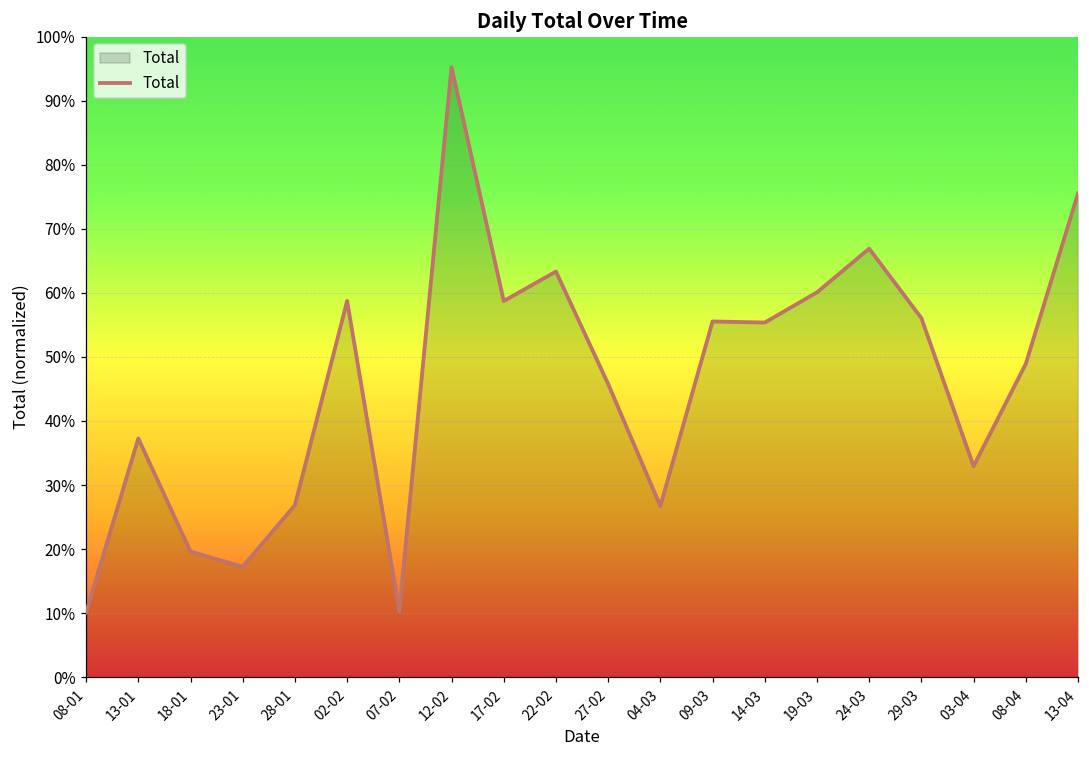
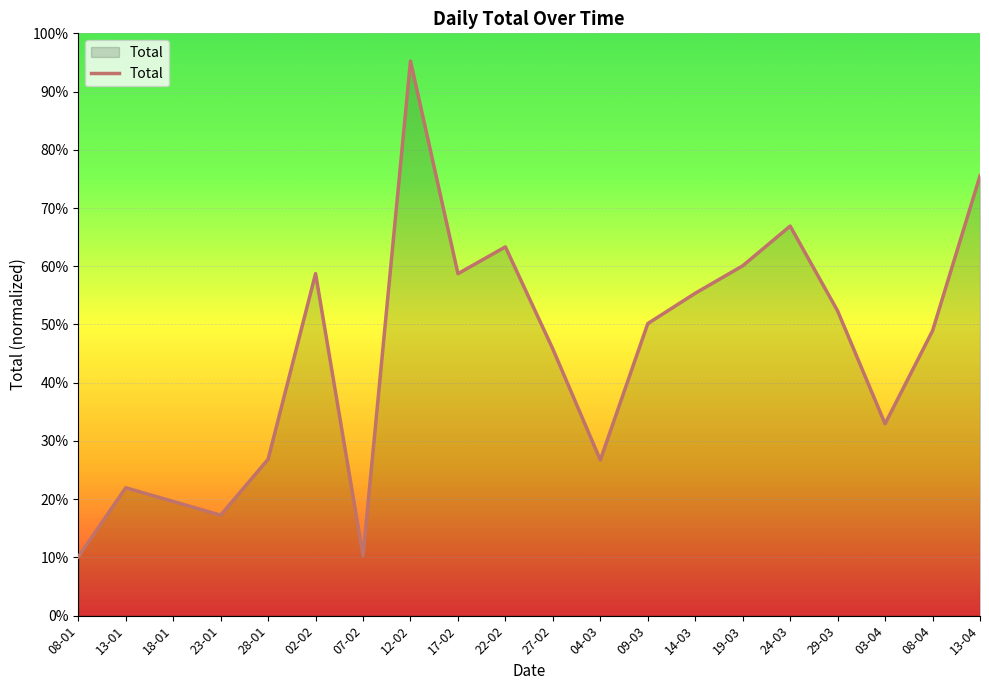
13-01: 37% -> 22%
09-03: 56% -> 50%
29-03: 56% -> 52%
